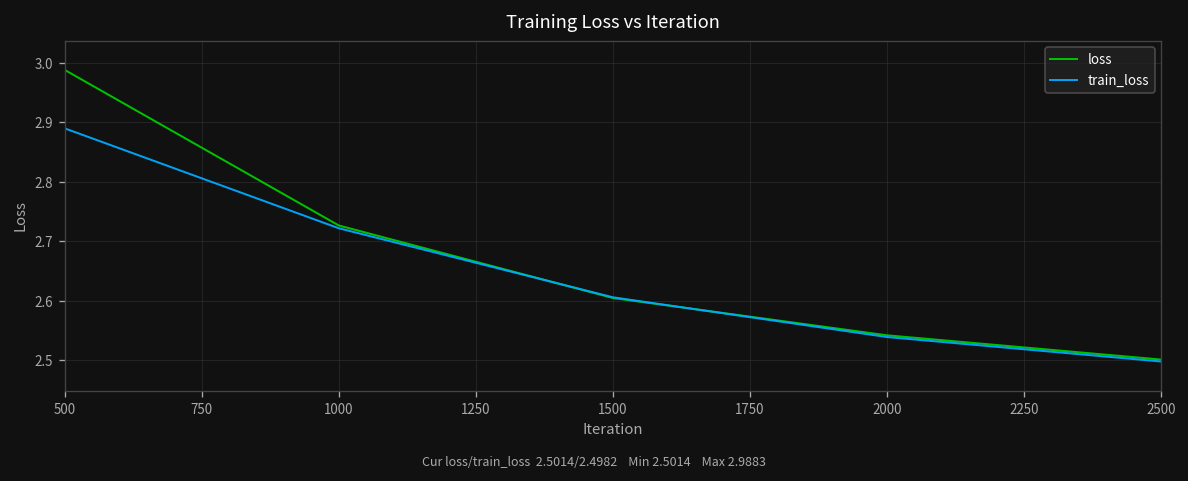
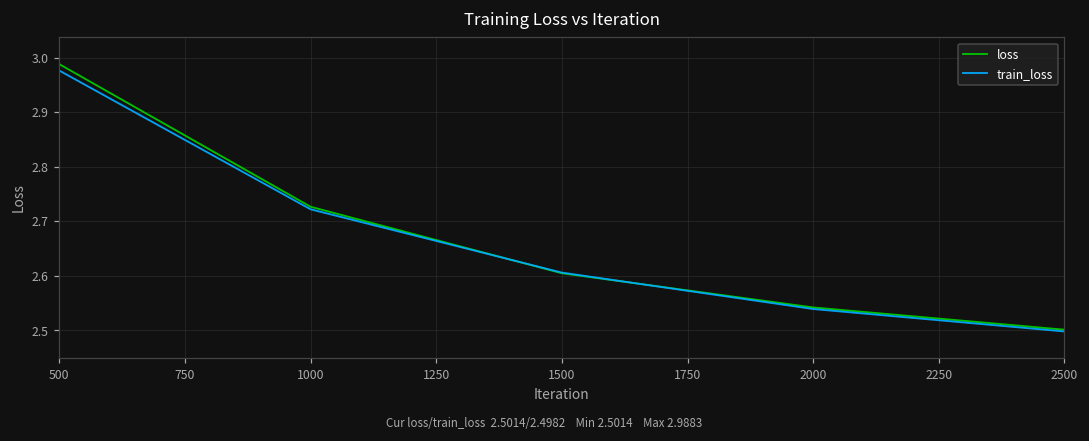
train_loss, 500: 2.89 -> 2.98
